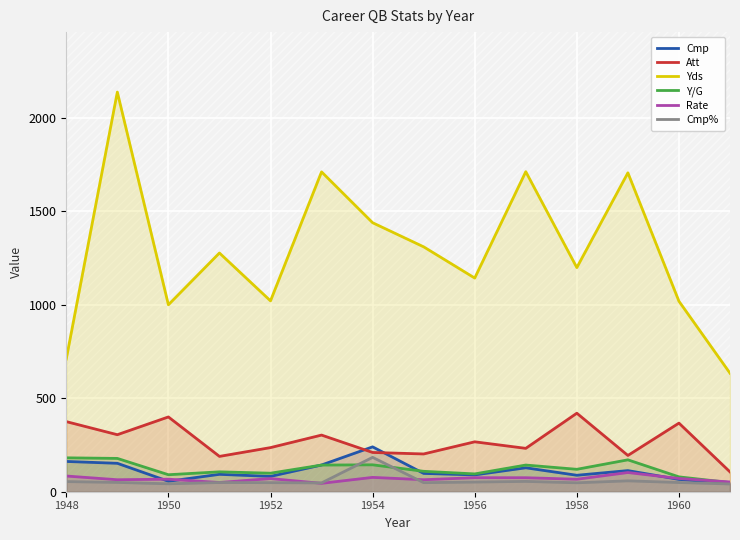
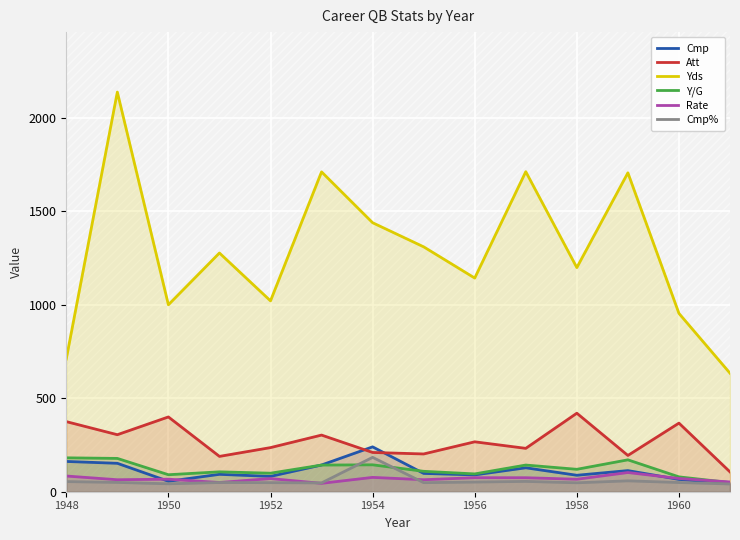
Yds, 1960: 1020 -> 950
